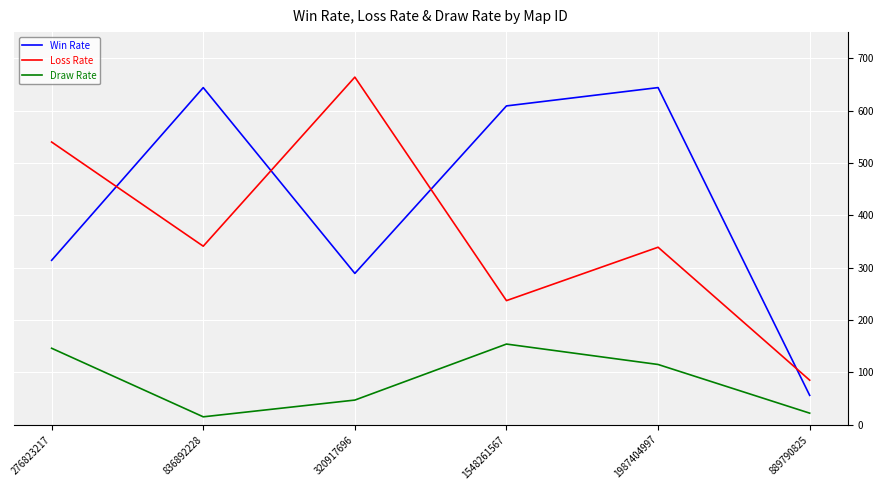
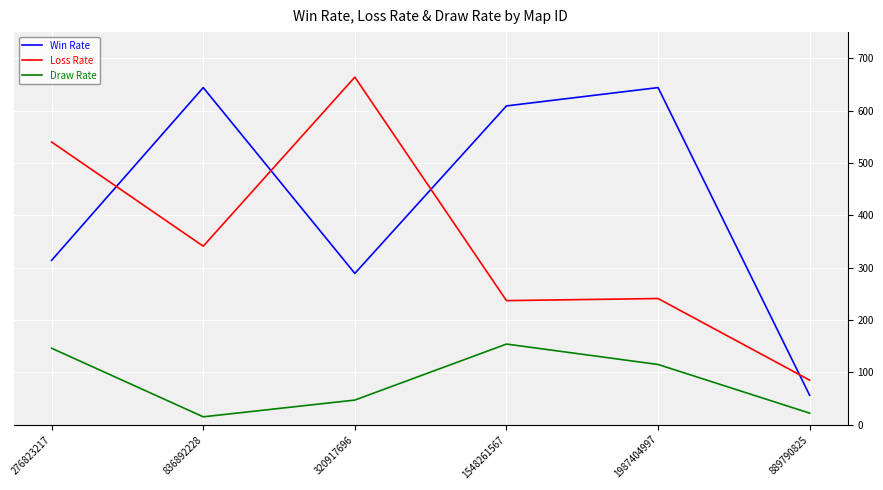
Loss Rate, 1987404997: 340 -> 240
